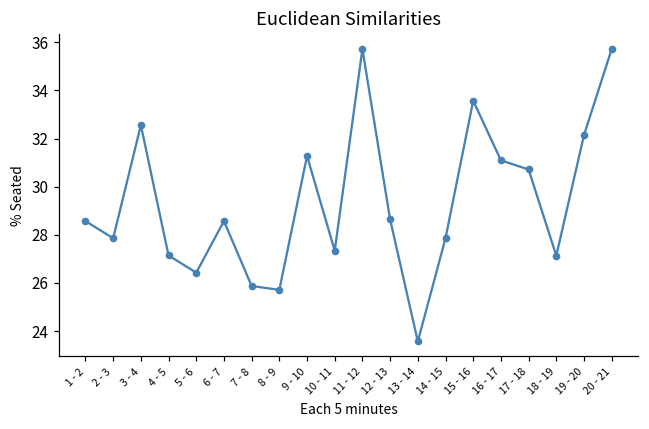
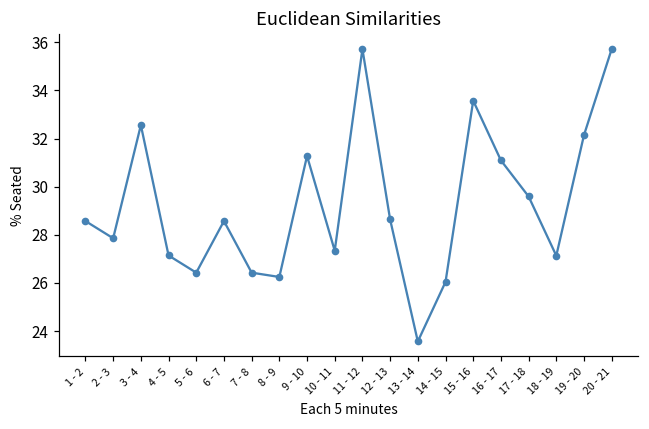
7 - 8: 25.9 -> 26.4
8 - 9: 25.7 -> 26.2
14 - 15: 27.9 -> 26.0
17 - 18: 30.7 -> 29.6
